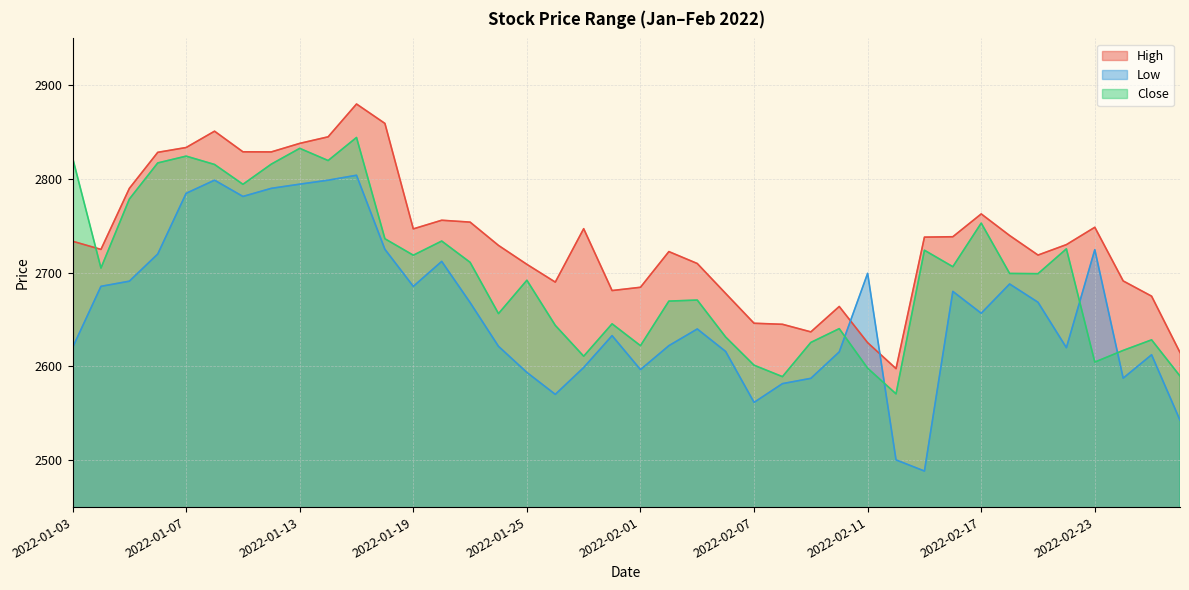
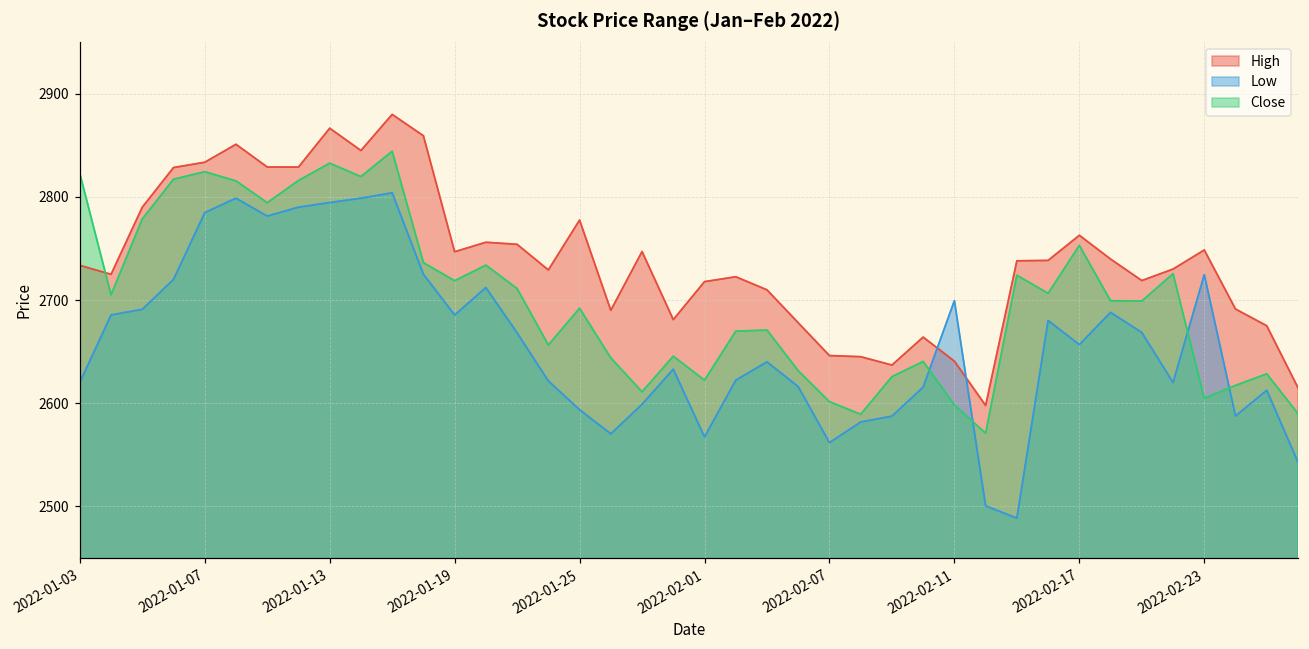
High, 2022-01-13: 2840 -> 2870
High, 2022-01-25: 2710 -> 2780
High, 2022-02-01: 2680 -> 2720
Low, 2022-02-01: 2600 -> 2570
High, 2022-02-11: 2630 -> 2640
